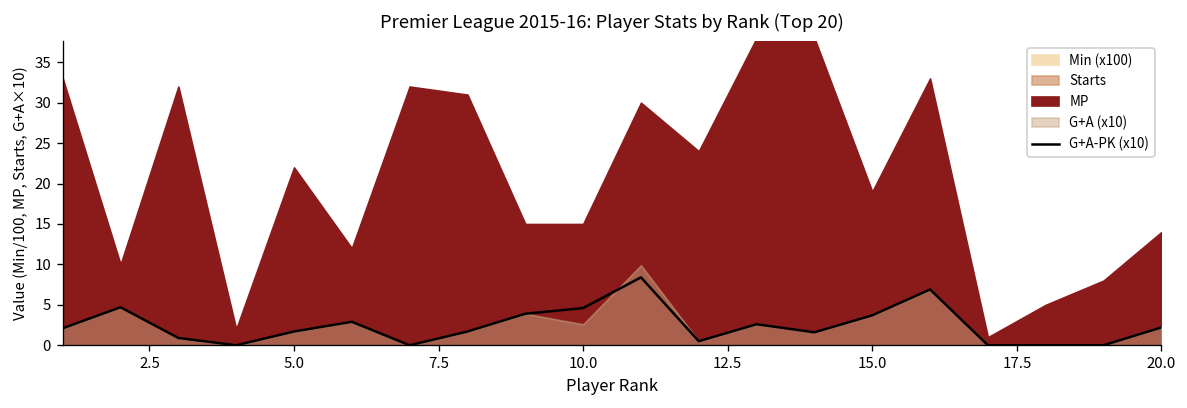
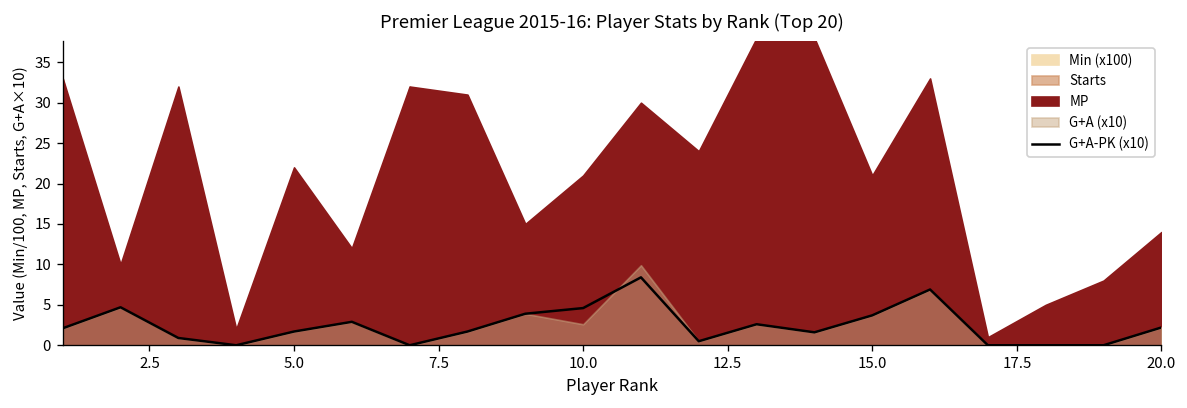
MP, 10.0: 15 -> 21
MP, 15.0: 19 -> 21
